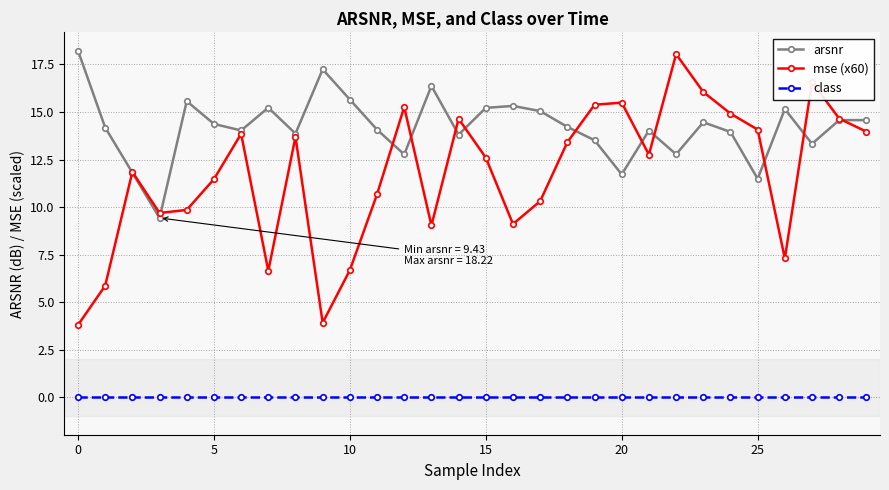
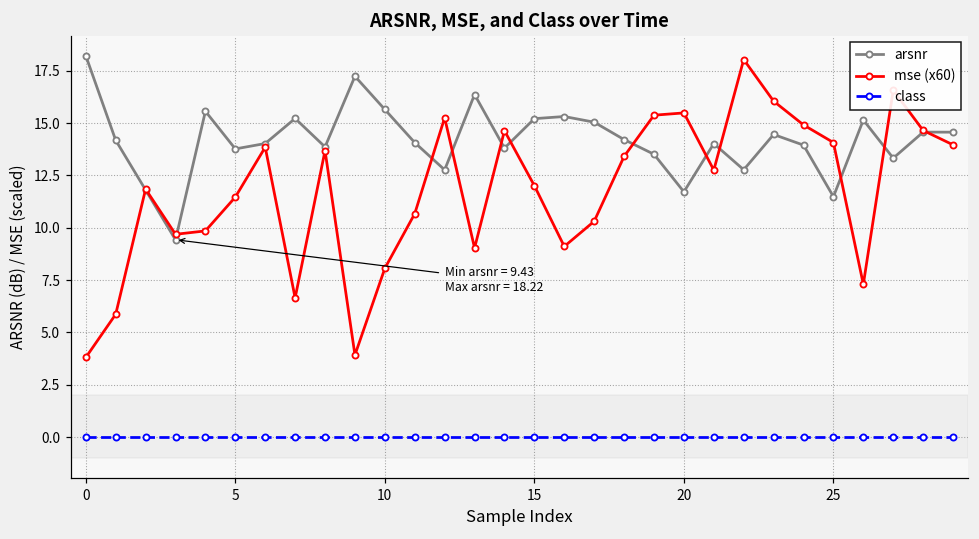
arsnr, 5: 14.4 -> 13.8
mse (x60), 10: 6.7 -> 8.1
mse (x60), 15: 12.6 -> 12.0
